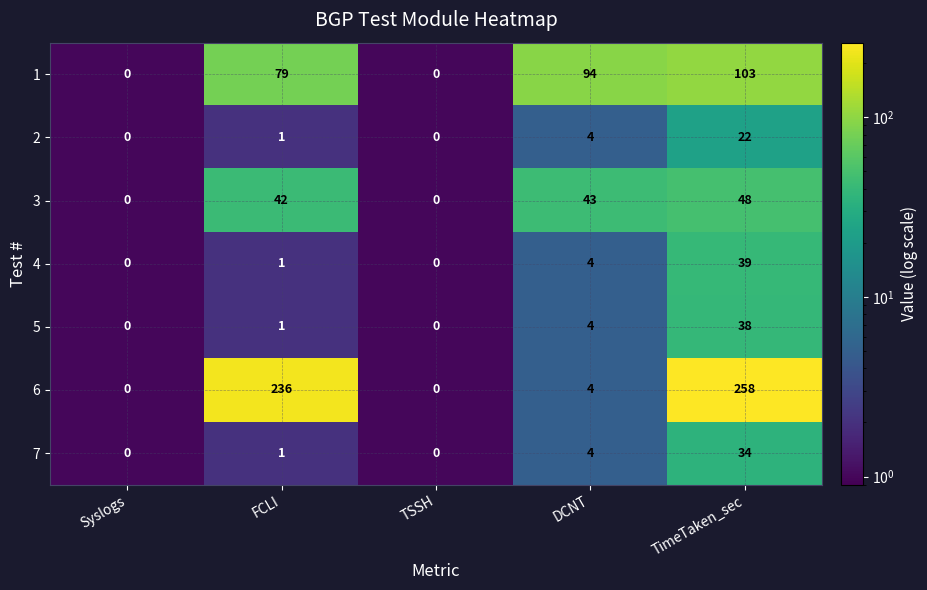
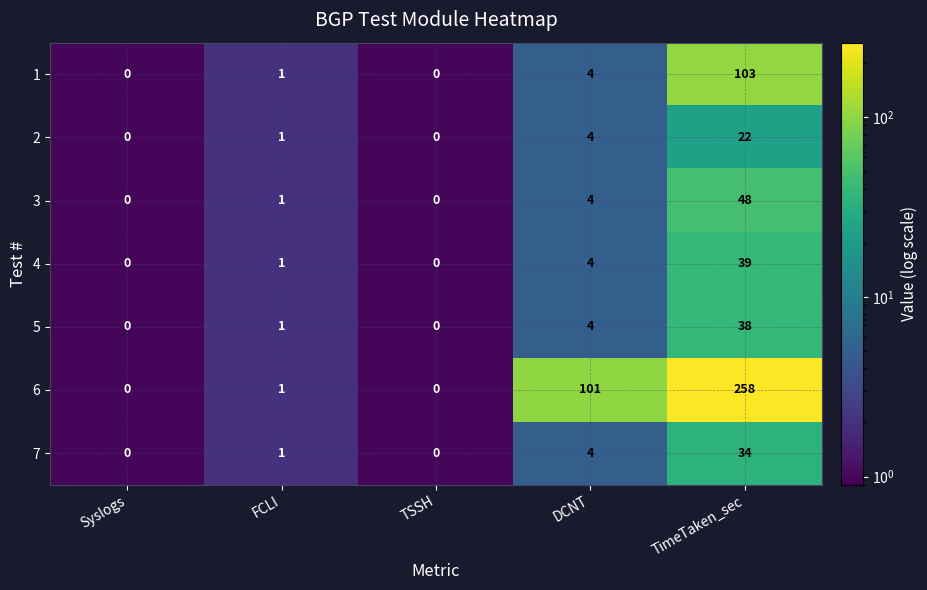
1, FCLI: 79 -> 1
1, DCNT: 94 -> 4
3, FCLI: 42 -> 1
3, DCNT: 43 -> 4
6, FCLI: 236 -> 1
6, DCNT: 4 -> 101
